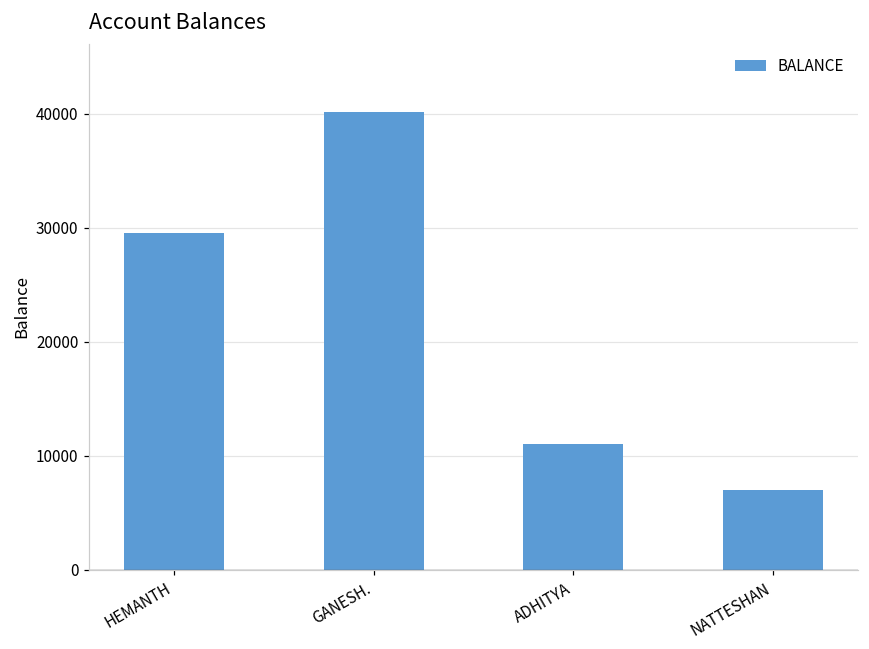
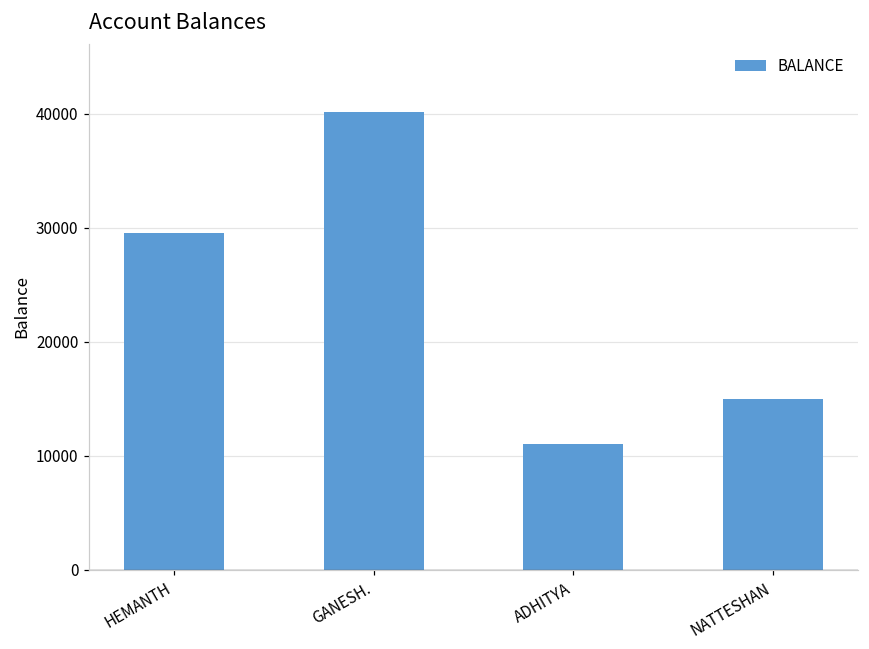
NATTESHAN: 7000 -> 15000
